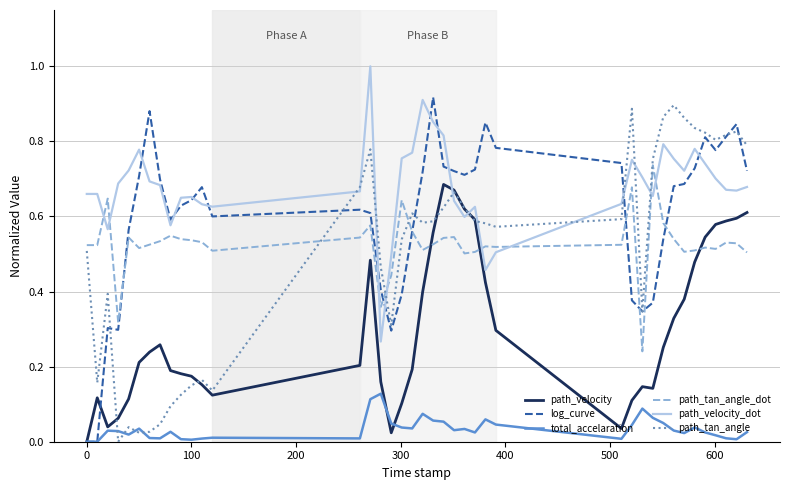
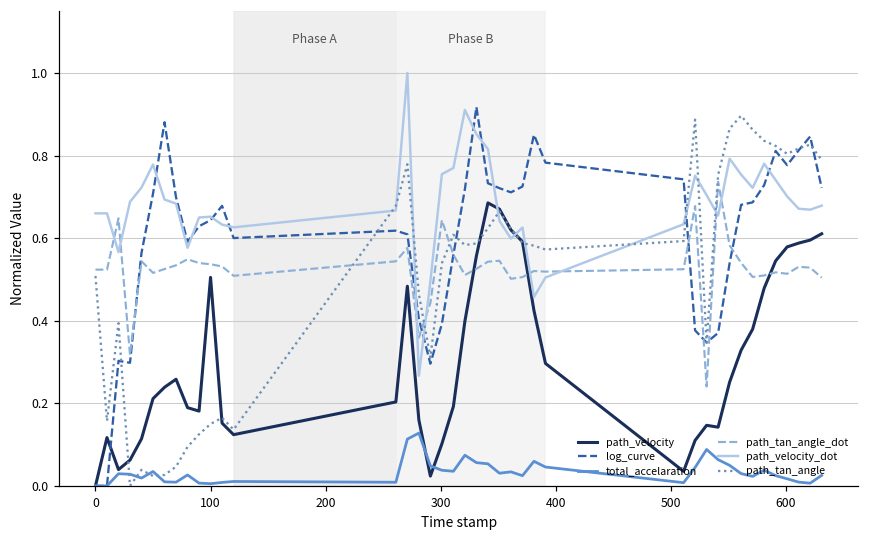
path_velocity, 100: 0.17 -> 0.50
